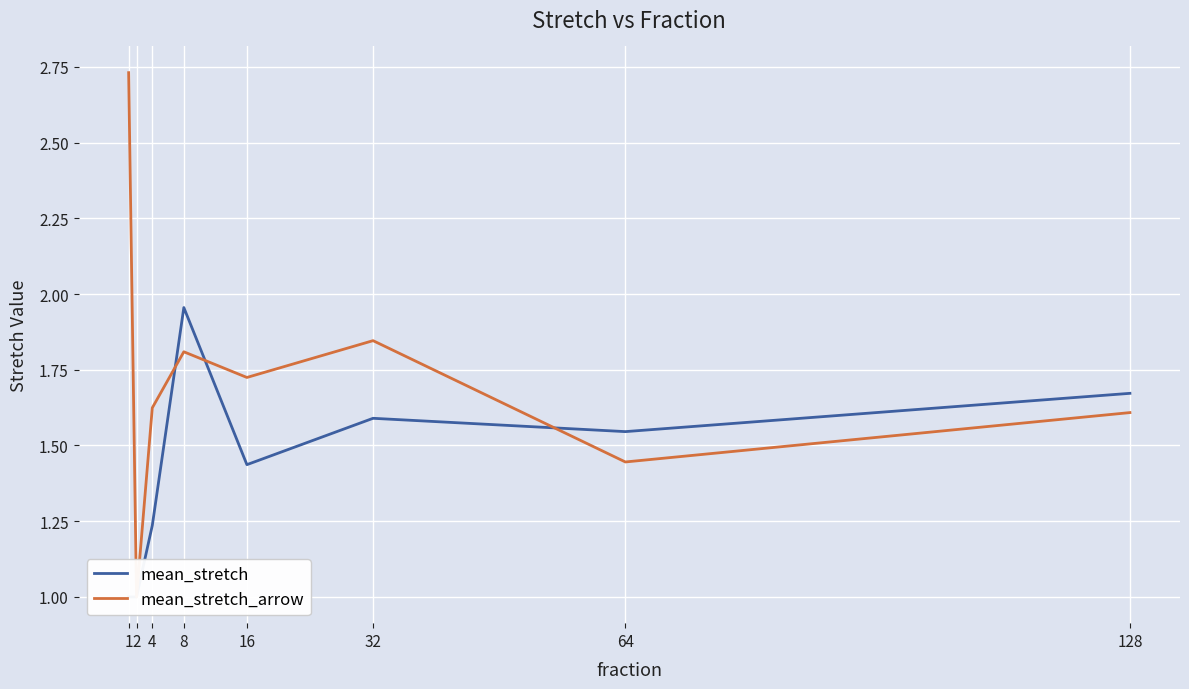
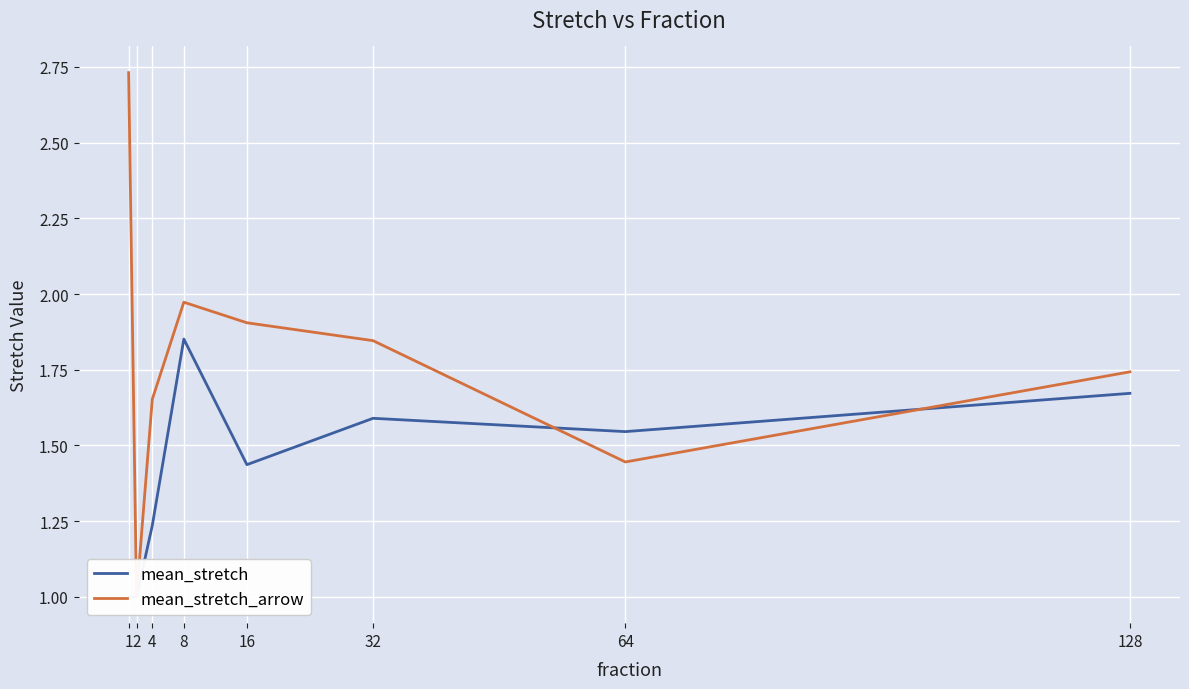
mean_stretch_arrow, 4: 1.62 -> 1.65
mean_stretch, 8: 1.96 -> 1.85
mean_stretch_arrow, 8: 1.81 -> 1.97
mean_stretch_arrow, 16: 1.72 -> 1.91
mean_stretch_arrow, 128: 1.61 -> 1.74
